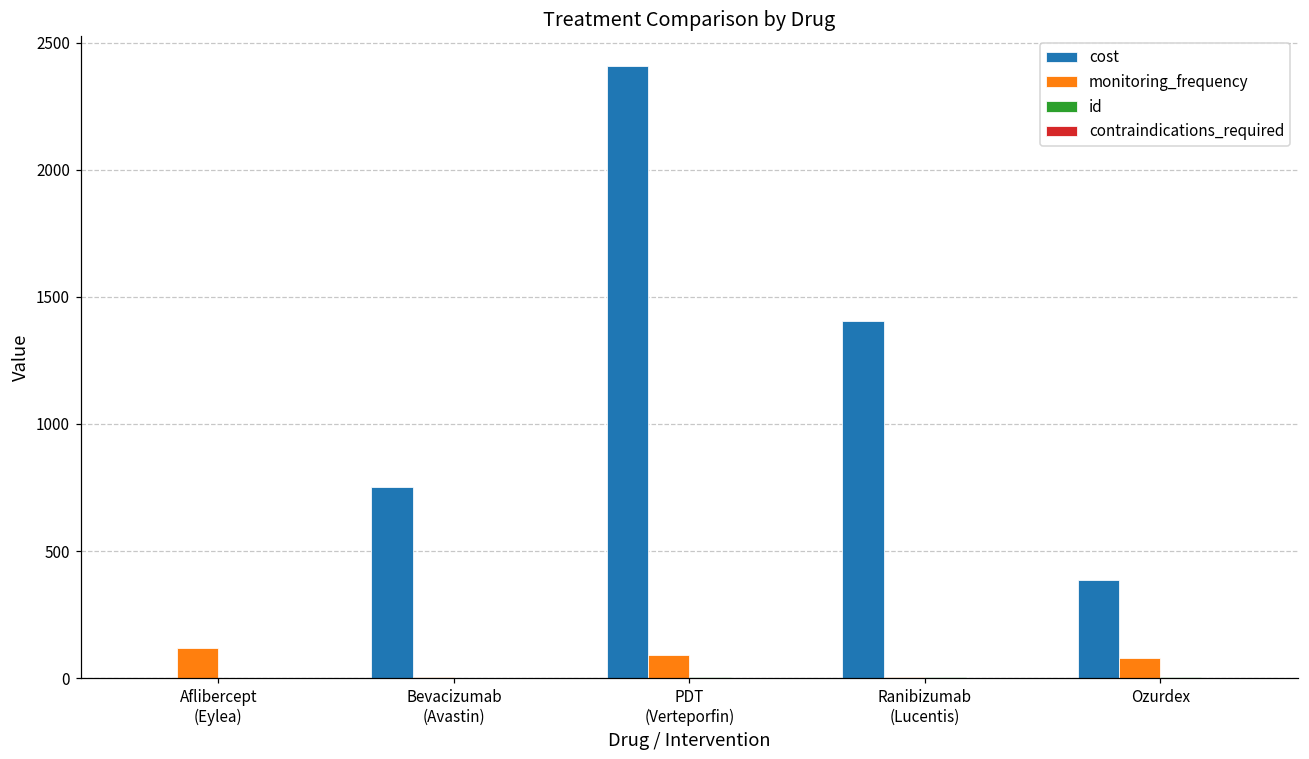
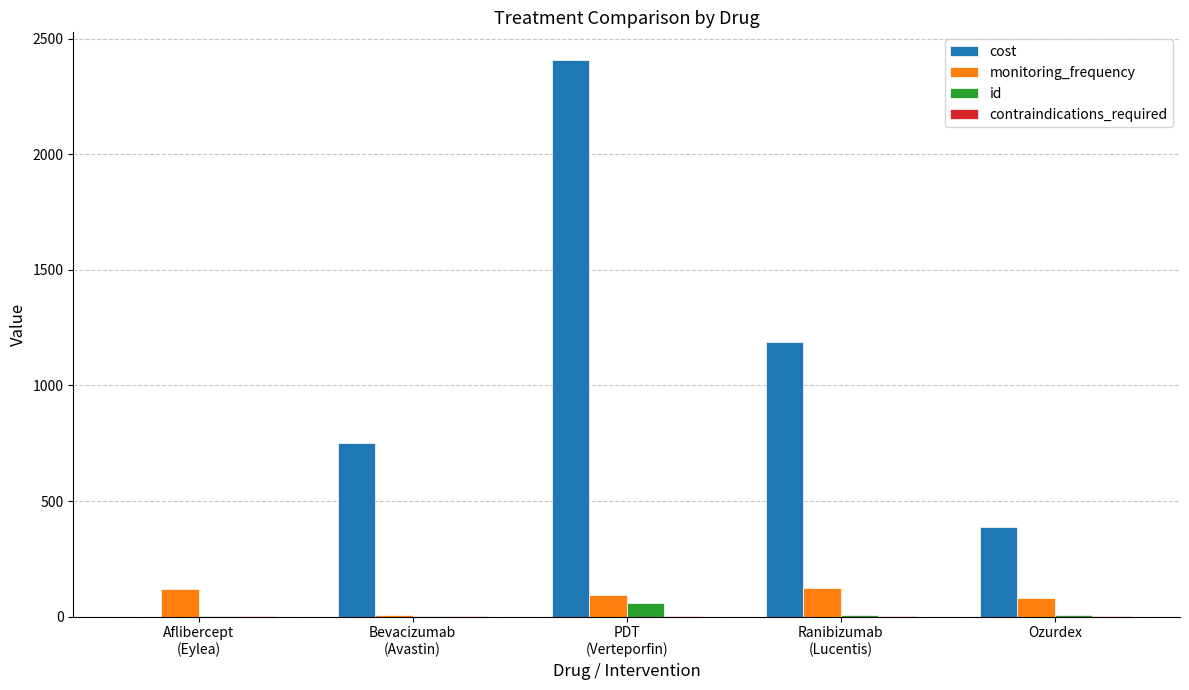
id, PDT (Verteporfin): 0 -> 60
cost, Ranibizumab (Lucentis): 1400 -> 1190
monitoring_frequency, Ranibizumab (Lucentis): 0 -> 120
